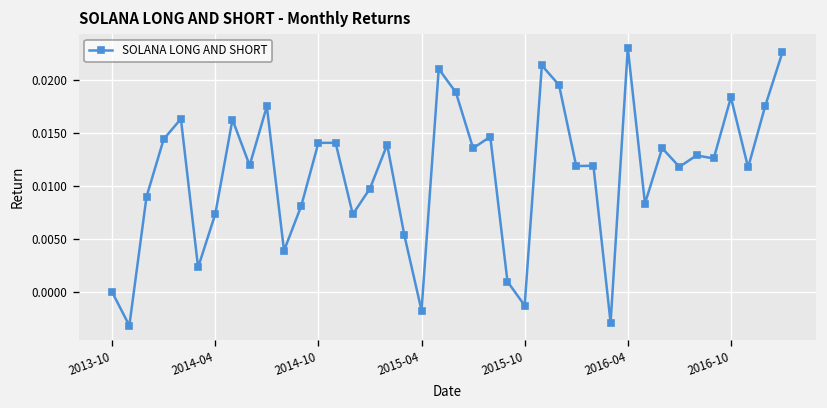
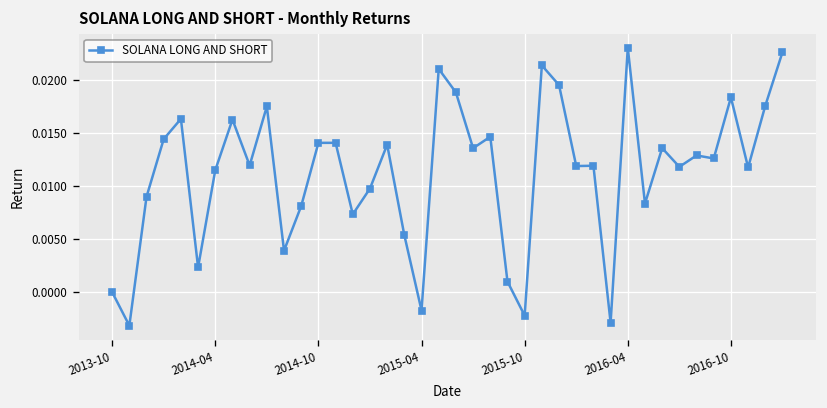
2014-04: 0.007 -> 0.012
2015-10: -0.001 -> -0.002
